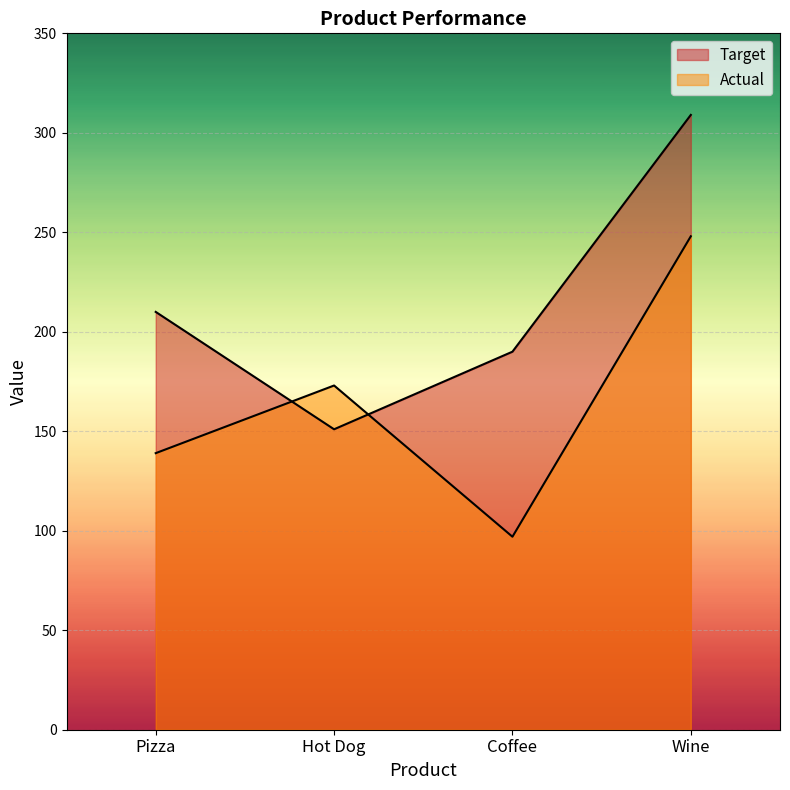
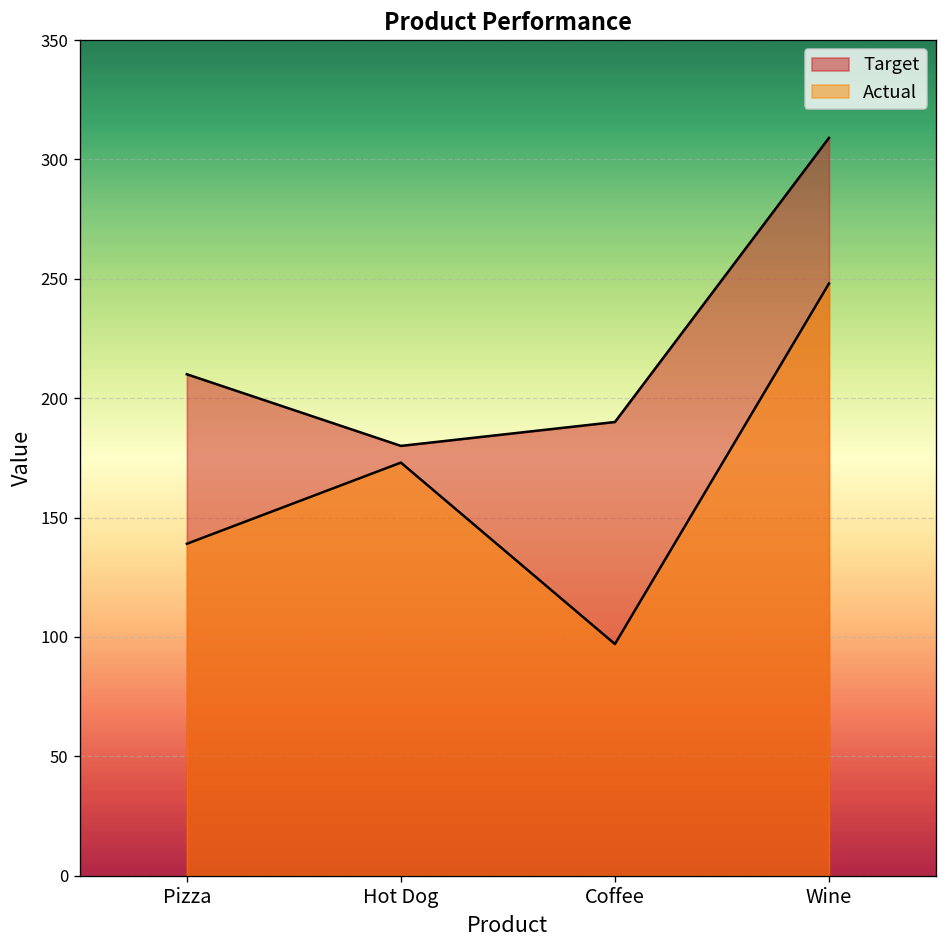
Target, Hot Dog: 151 -> 180
